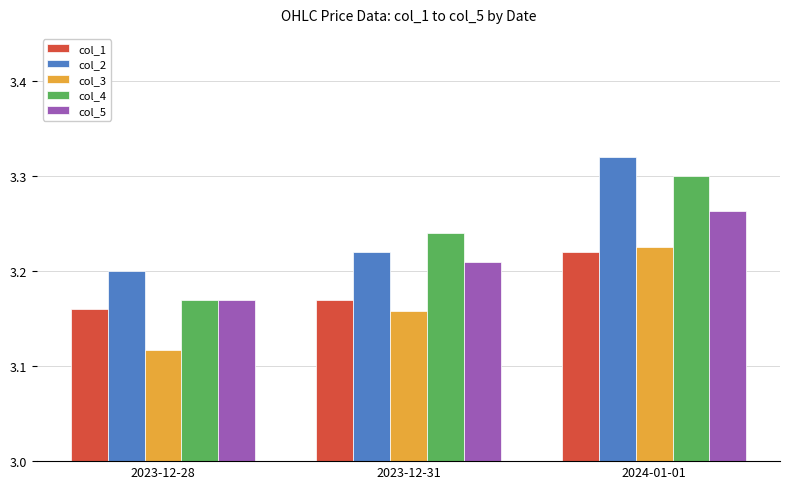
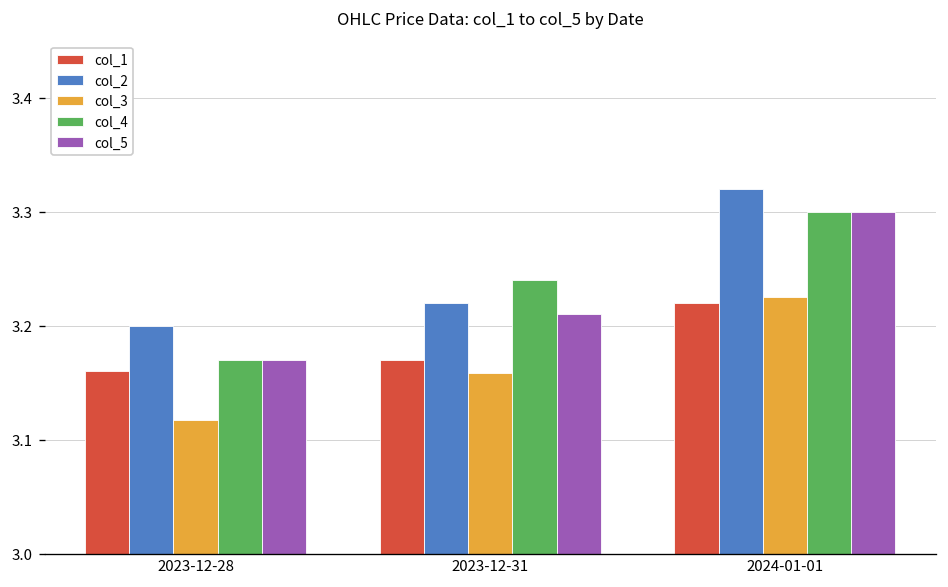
col_5, 2024-01-01: 3.26 -> 3.30
